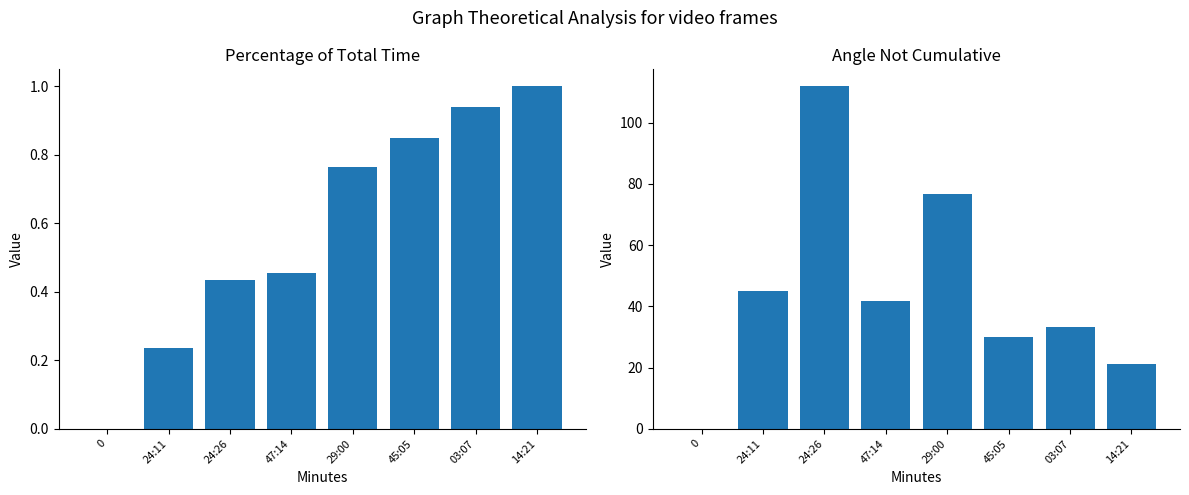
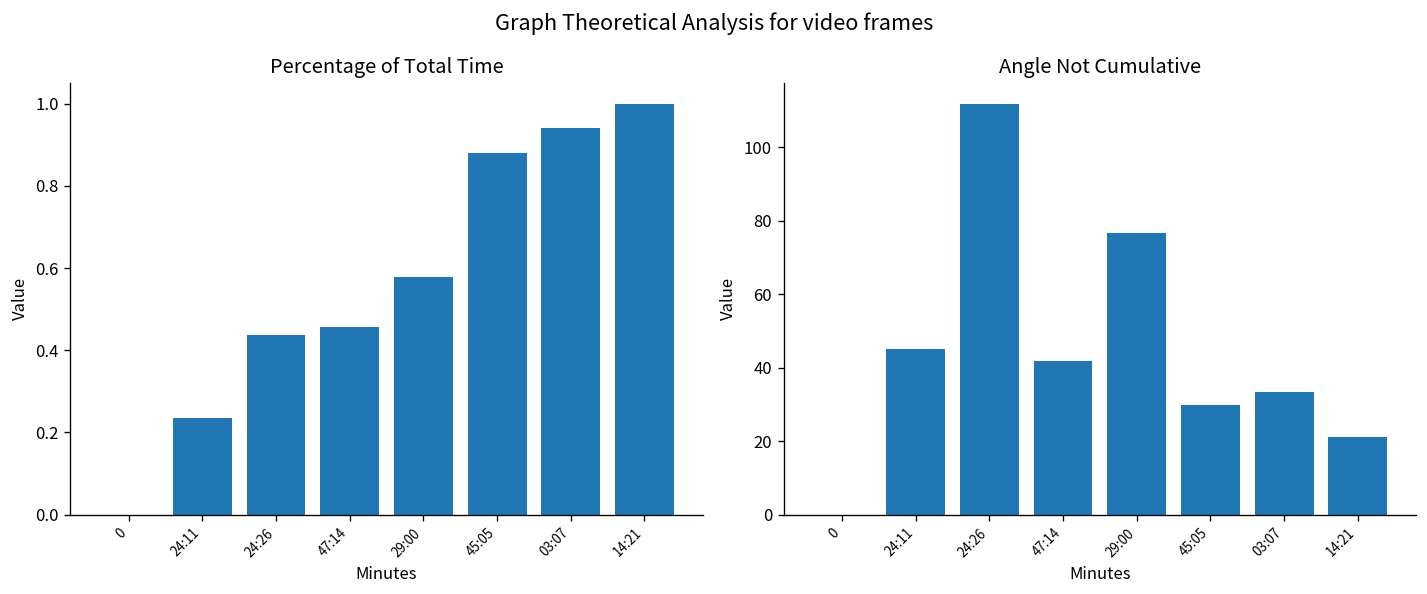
Percentage of Total Time, 29:00: 0.77 -> 0.58
Percentage of Total Time, 45:05: 0.85 -> 0.88
